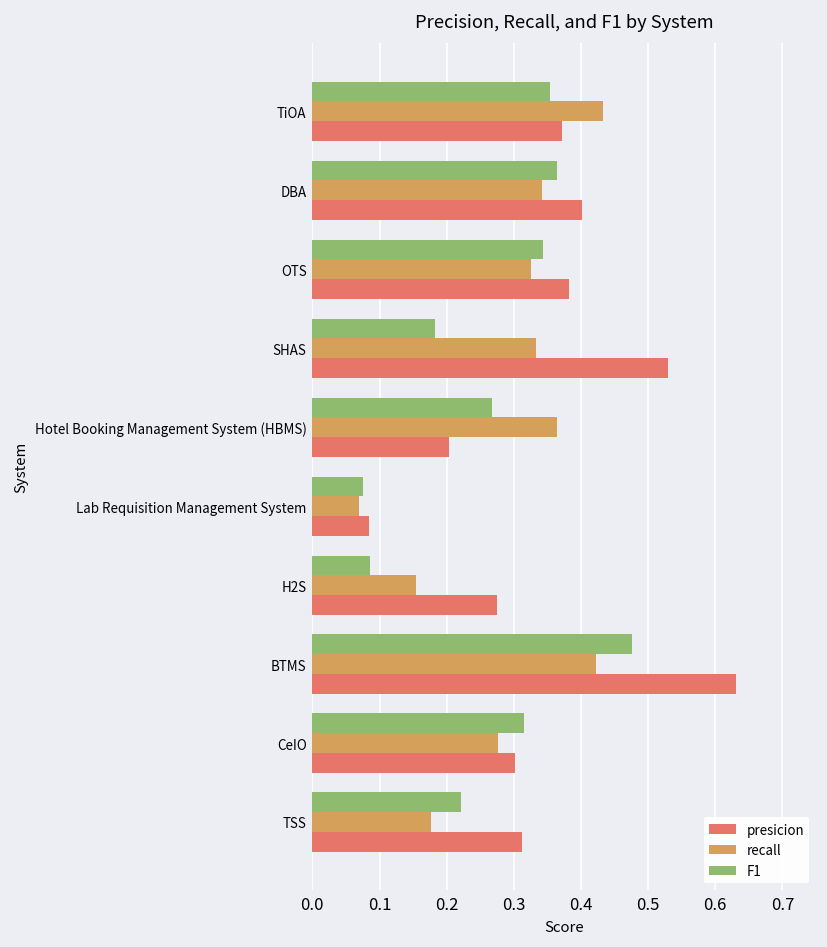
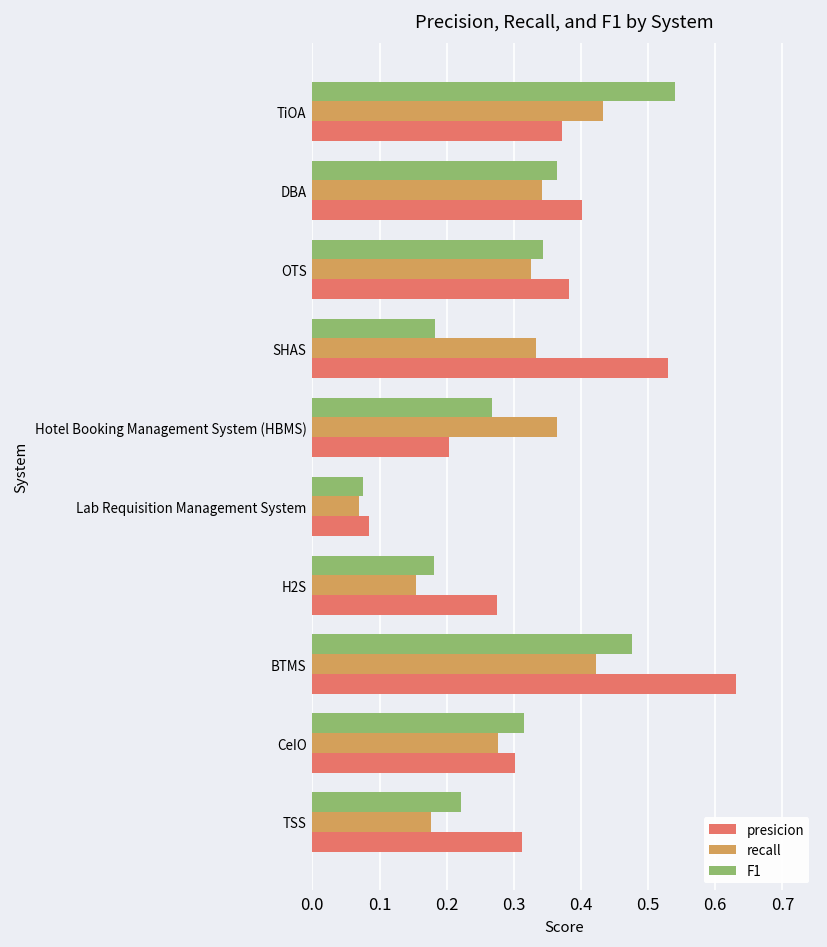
F1, TiOA: 0.35 -> 0.54
F1, H2S: 0.09 -> 0.18
